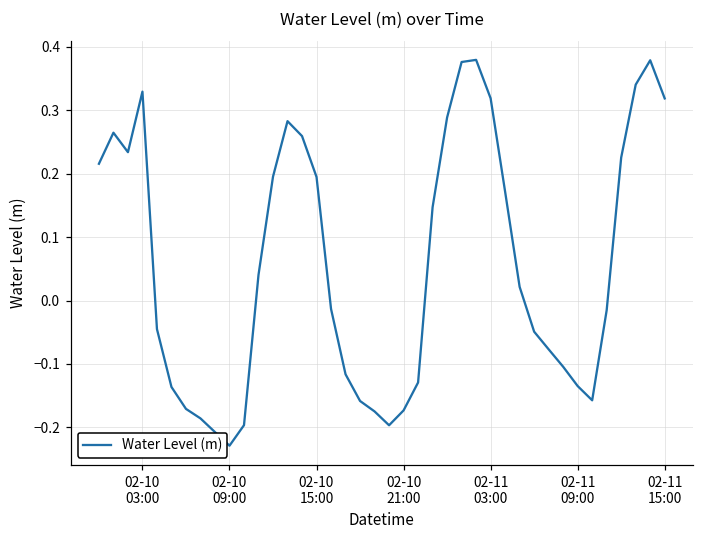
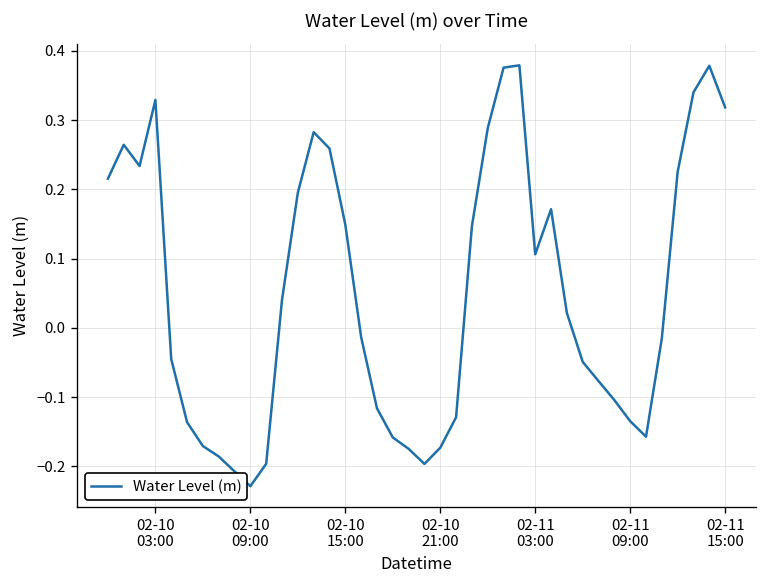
02-10 15:00: 0.19 -> 0.15
02-11 03:00: 0.32 -> 0.11
